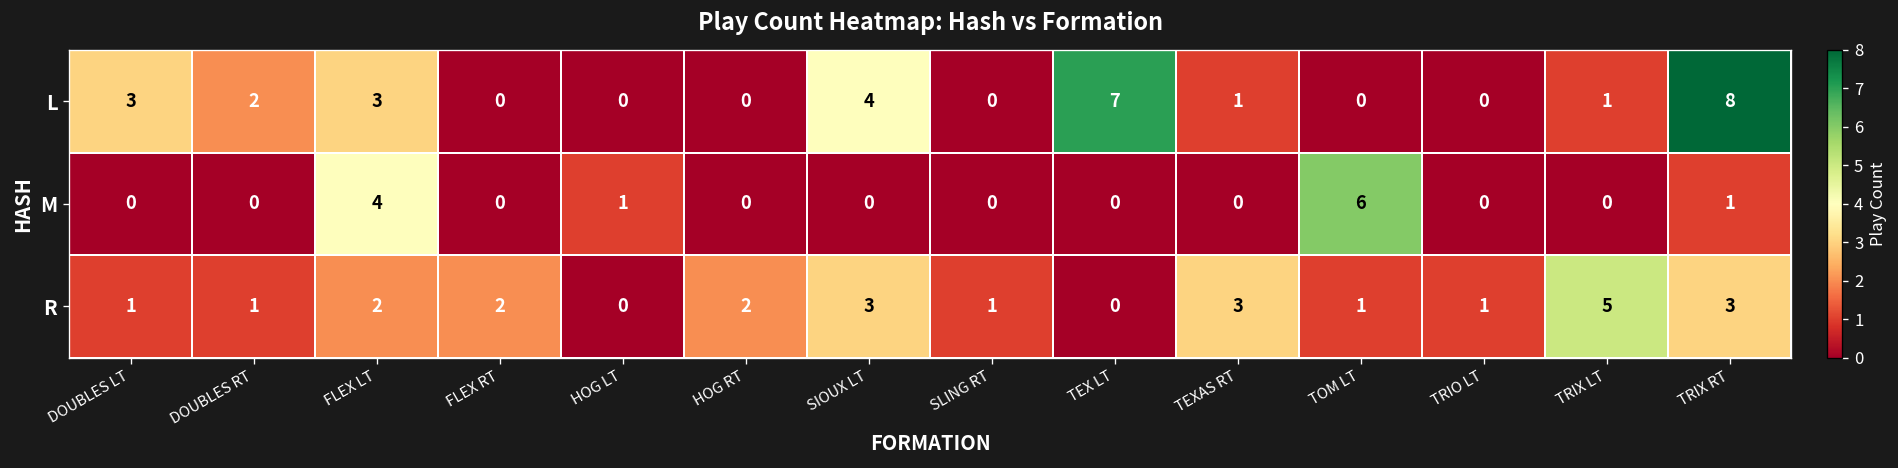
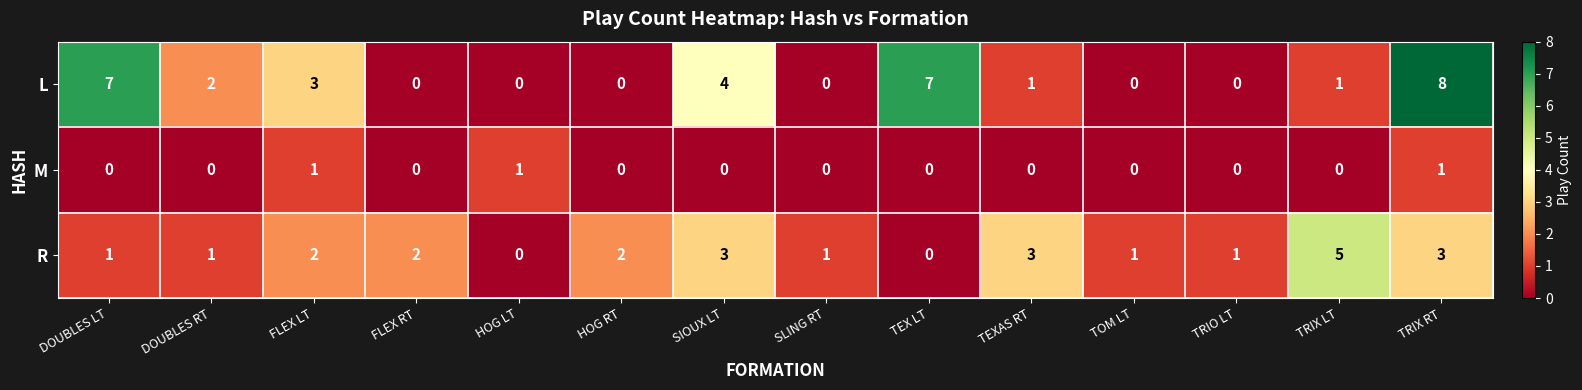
L, DOUBLES LT: 3 -> 7
M, FLEX LT: 4 -> 1
M, TOM LT: 6 -> 0
